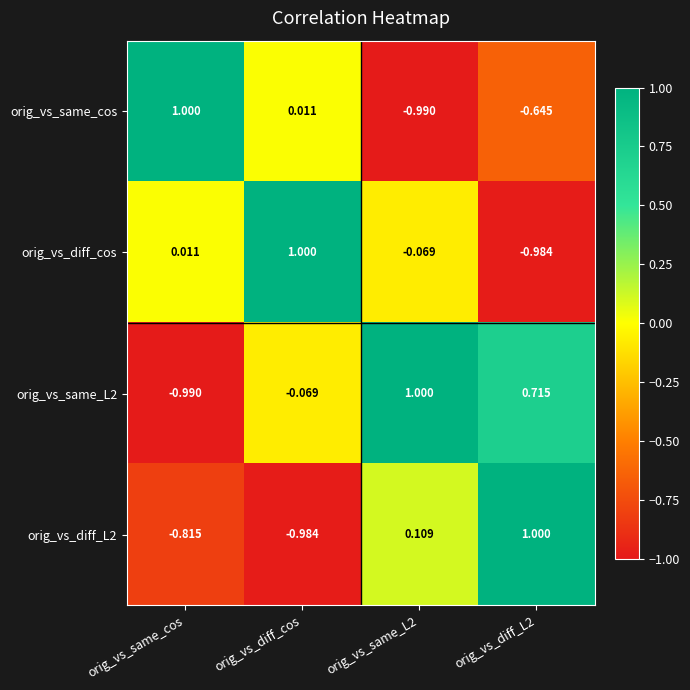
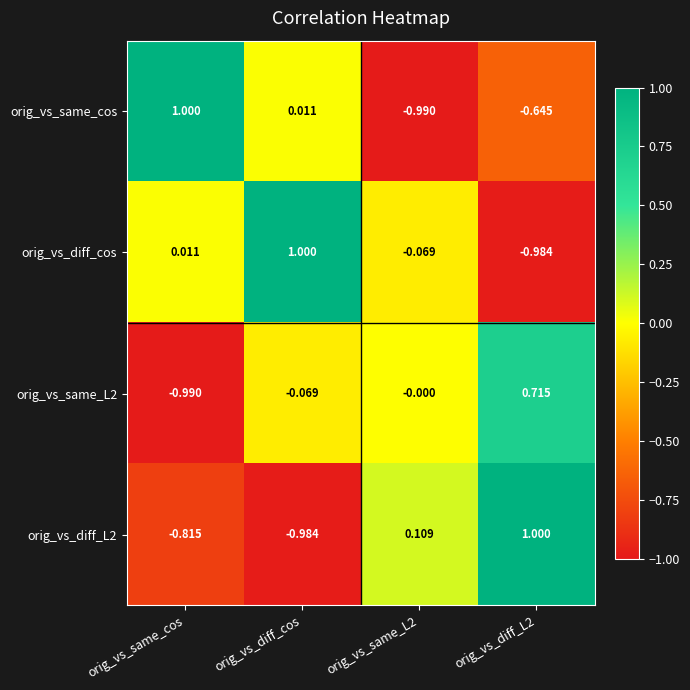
orig_vs_same_L2, orig_vs_same_L2: 1.000 -> -0.000
